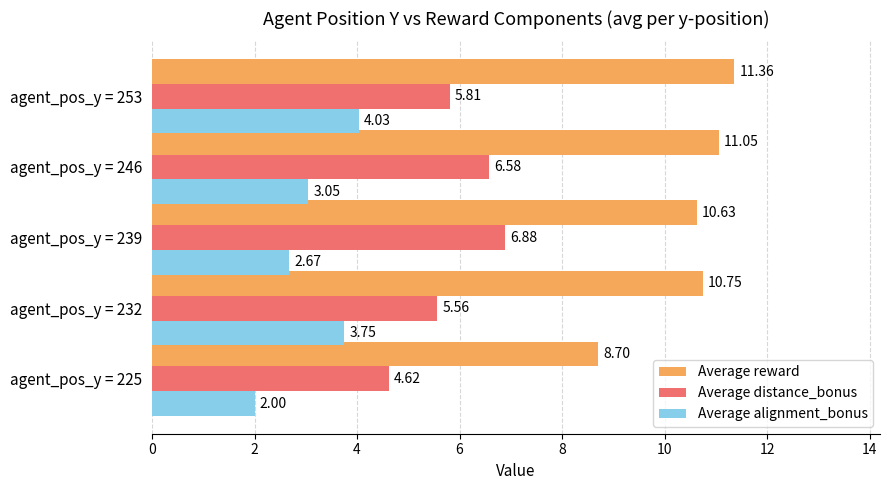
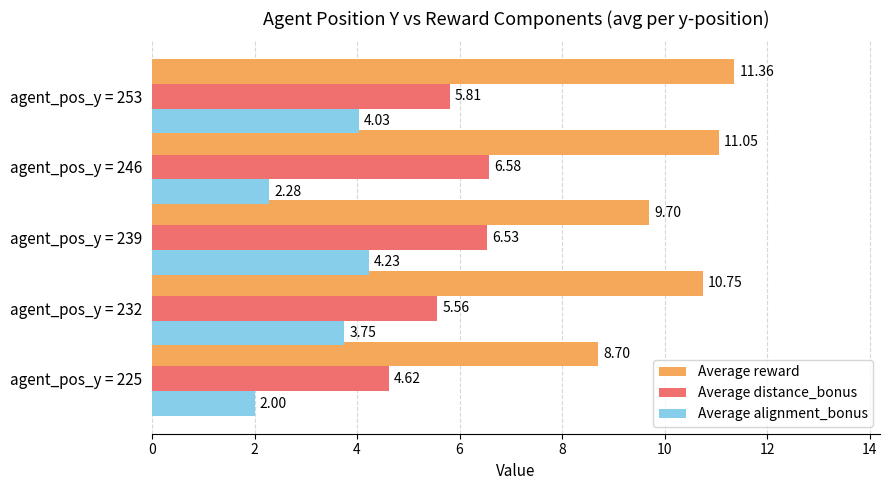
Average alignment_bonus, agent_pos_y = 246: 3.05 -> 2.28
Average reward, agent_pos_y = 239: 10.63 -> 9.70
Average distance_bonus, agent_pos_y = 239: 6.88 -> 6.53
Average alignment_bonus, agent_pos_y = 239: 2.67 -> 4.23
